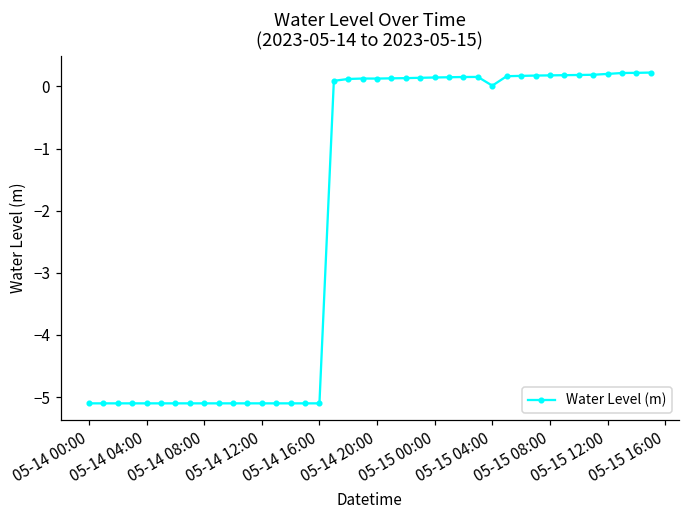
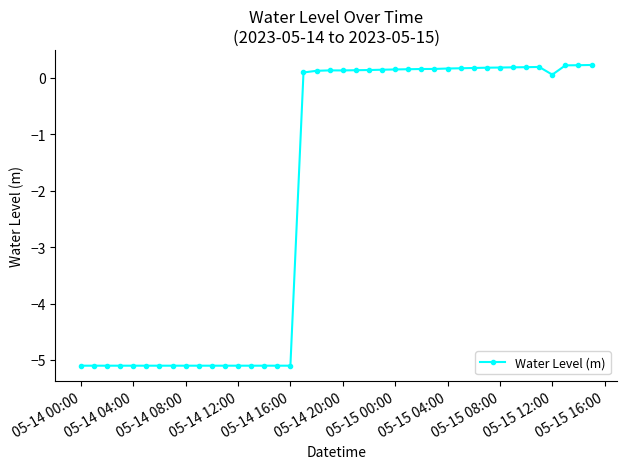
05-15 04:00: 0.0 -> 0.2
05-15 12:00: 0.2 -> 0.1
